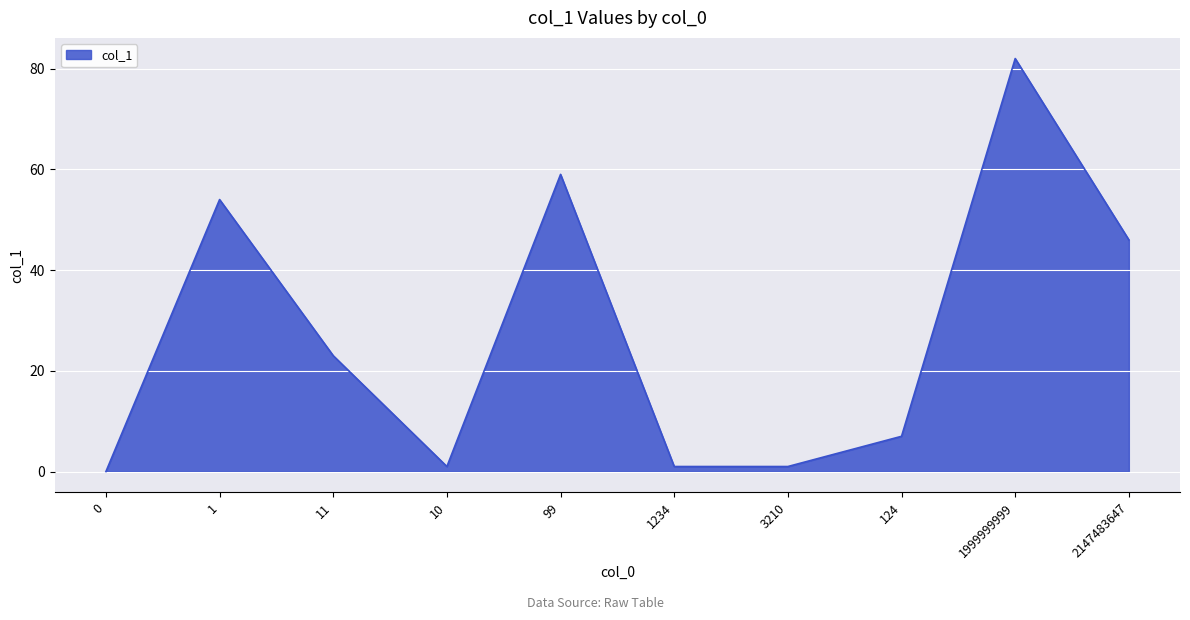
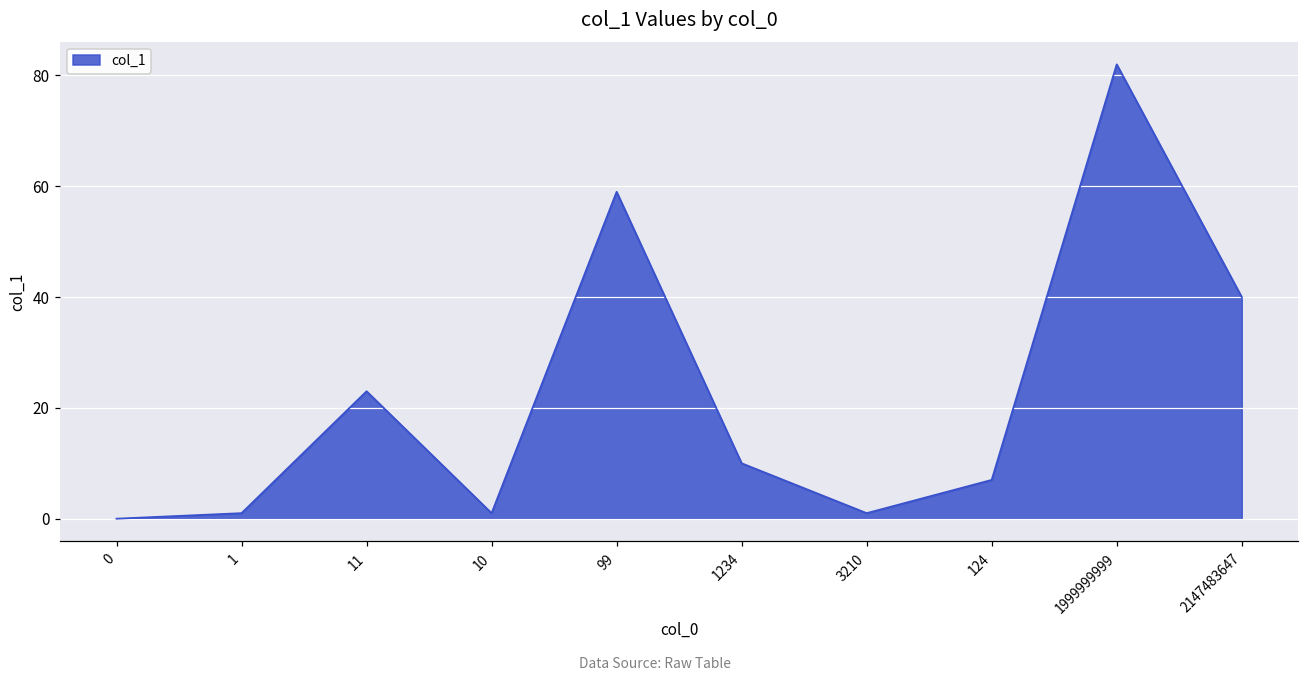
1: 54 -> 1
1234: 1 -> 10
2147483647: 46 -> 40
